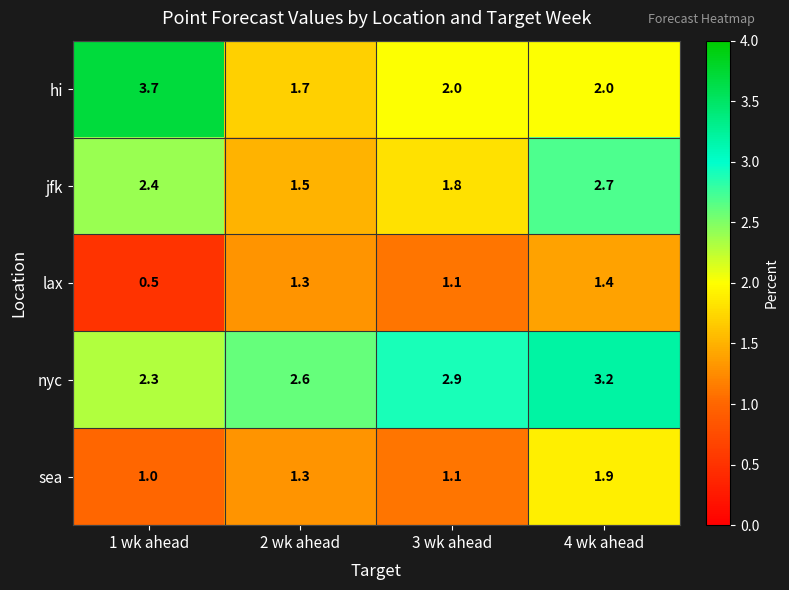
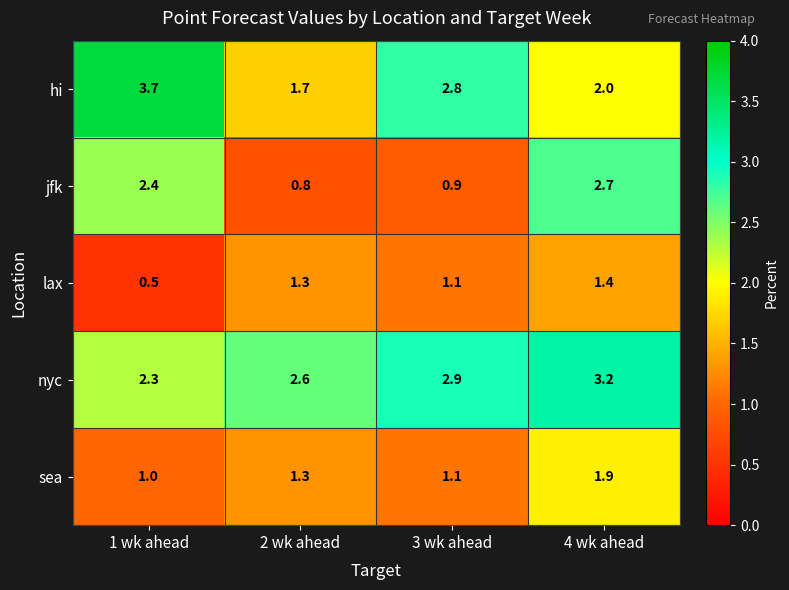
hi, 3 wk ahead: 2.0 -> 2.8
jfk, 2 wk ahead: 1.5 -> 0.8
jfk, 3 wk ahead: 1.8 -> 0.9
